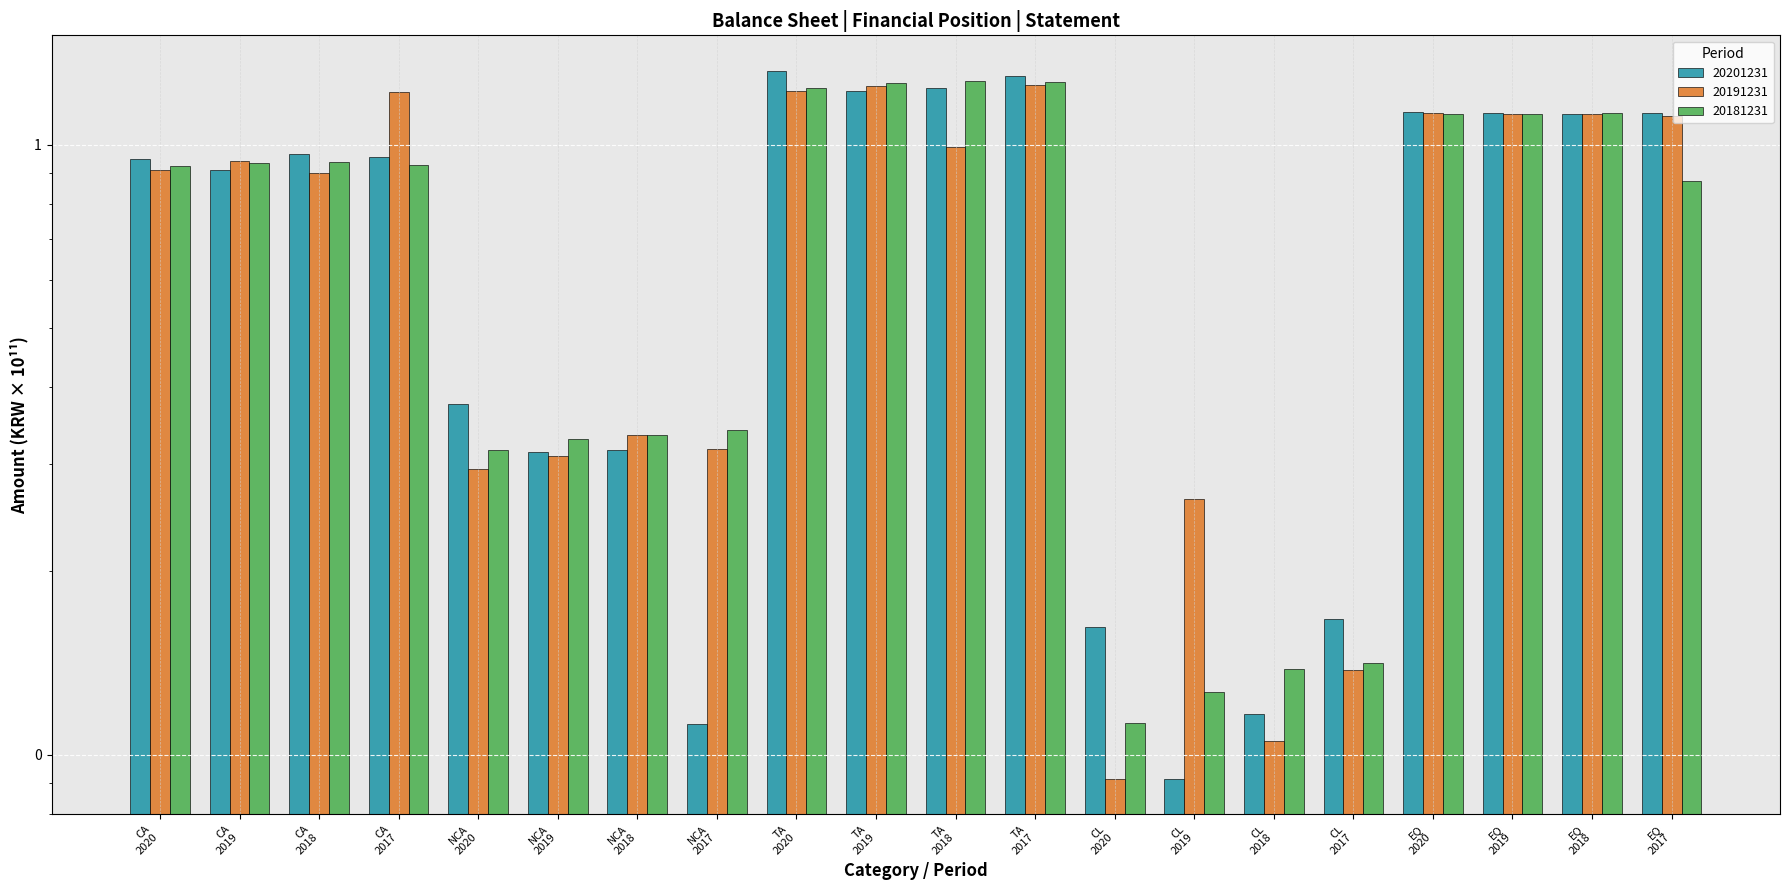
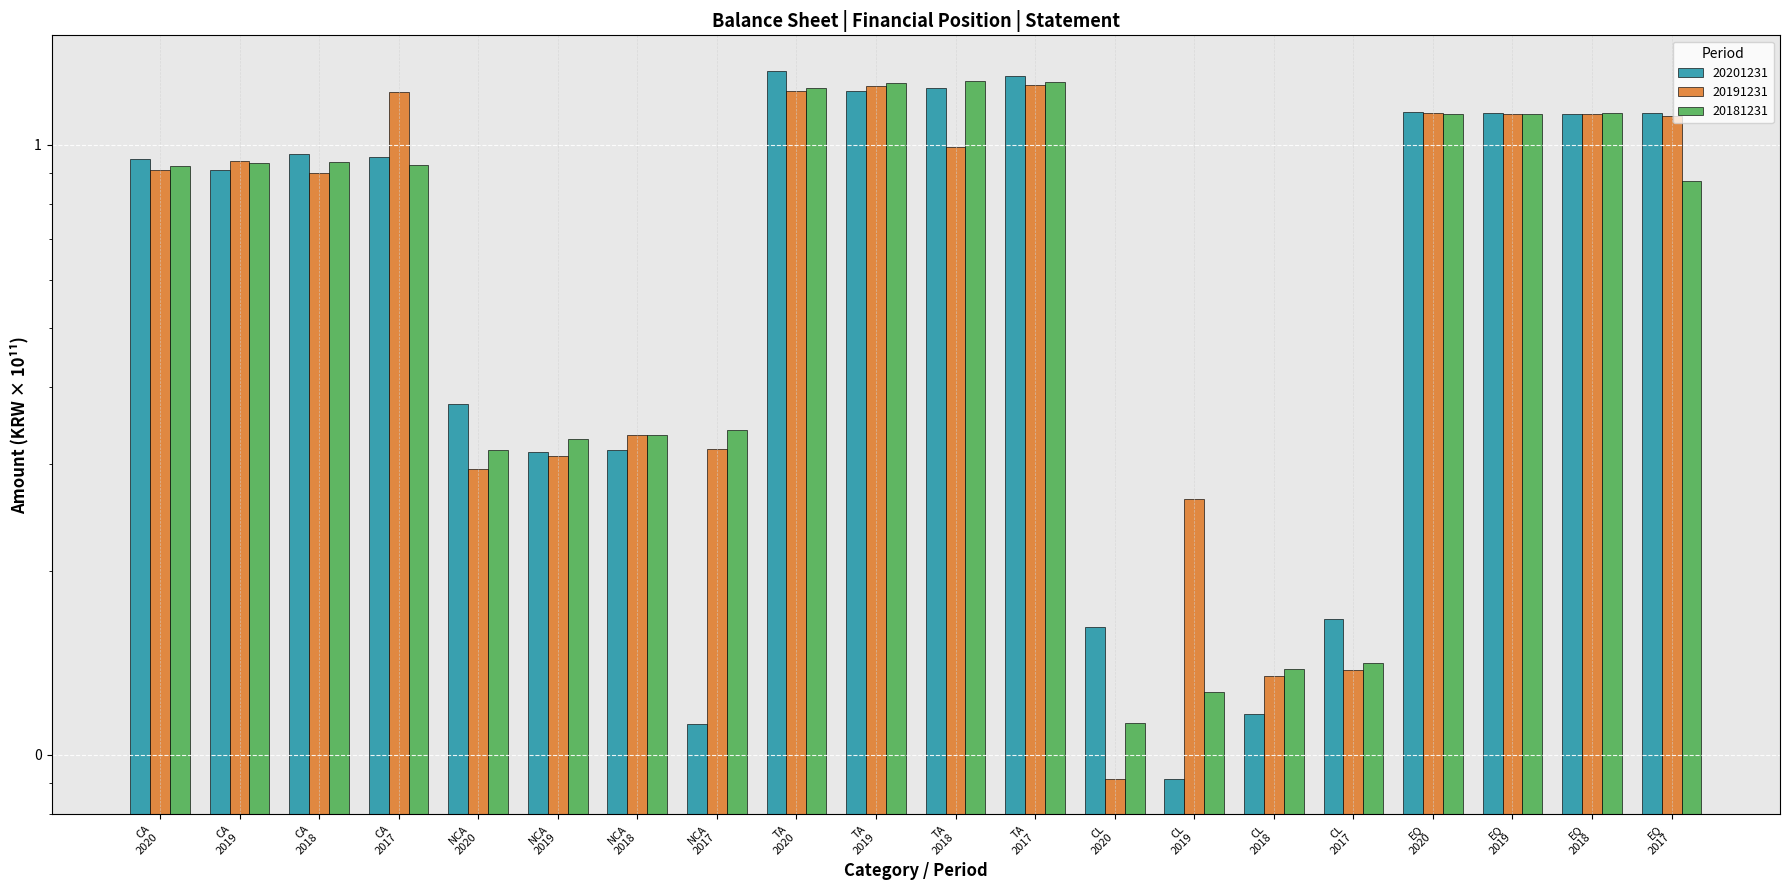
20191231, CL 2018: 0.105 -> 0.135
